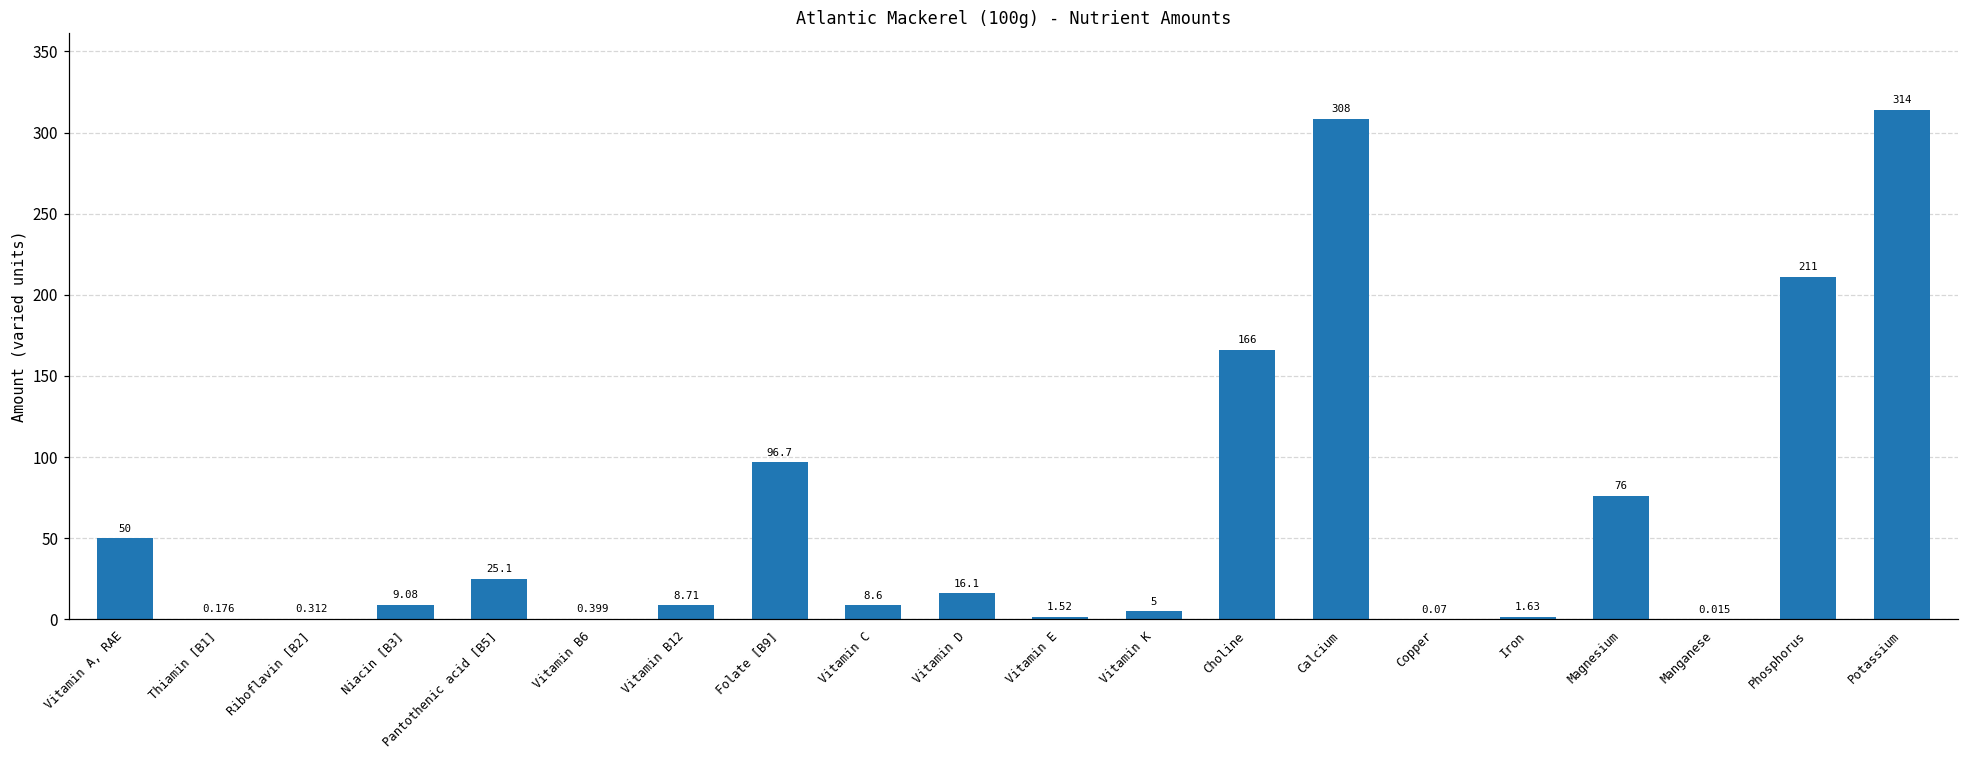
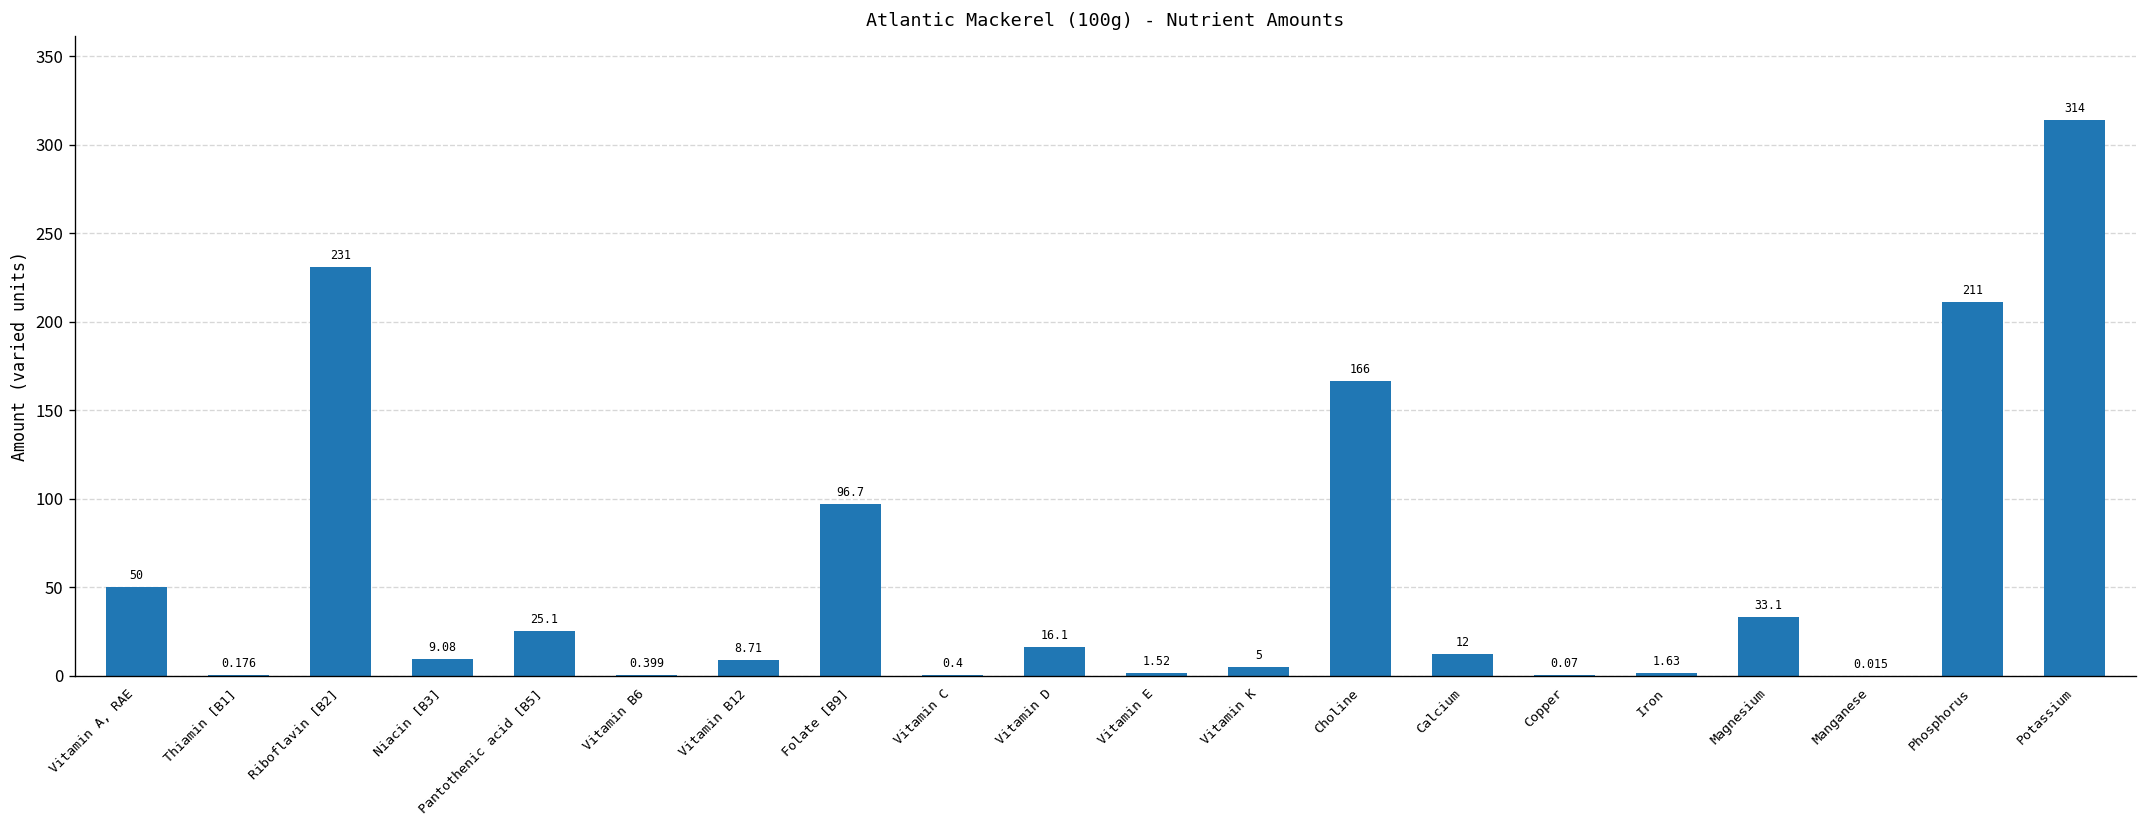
Riboflavin [B2]: 0.312 -> 231
Vitamin C: 8.6 -> 0.4
Calcium: 308 -> 12
Magnesium: 76 -> 33.1
